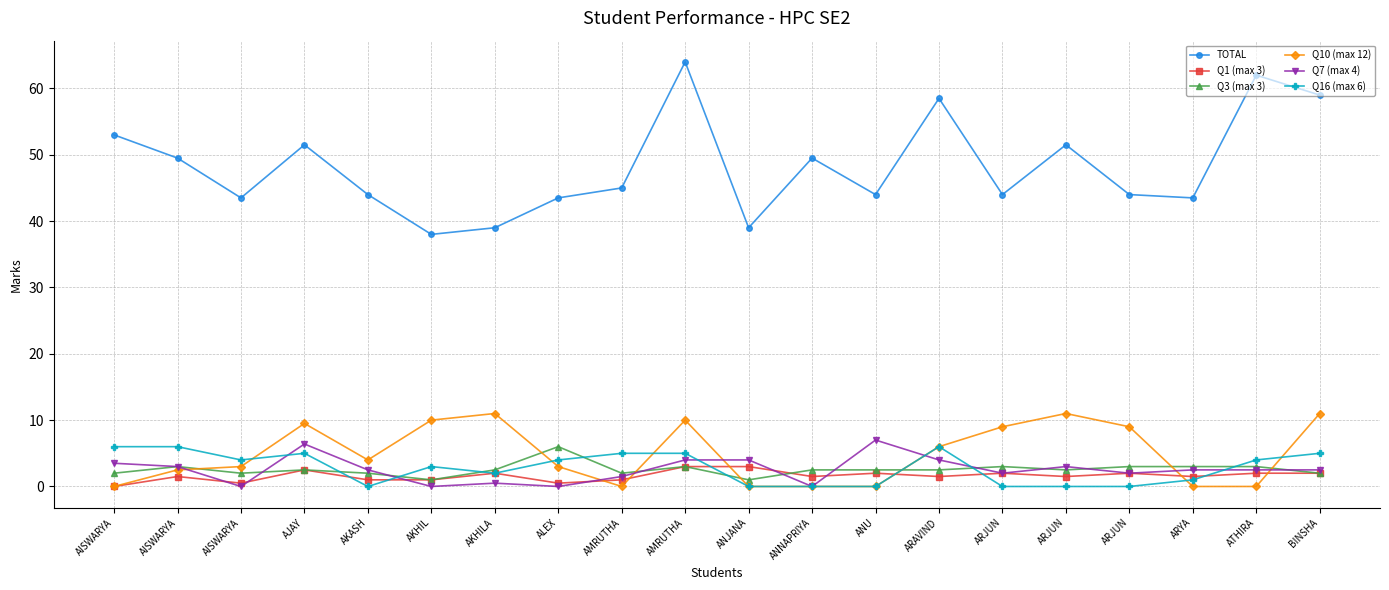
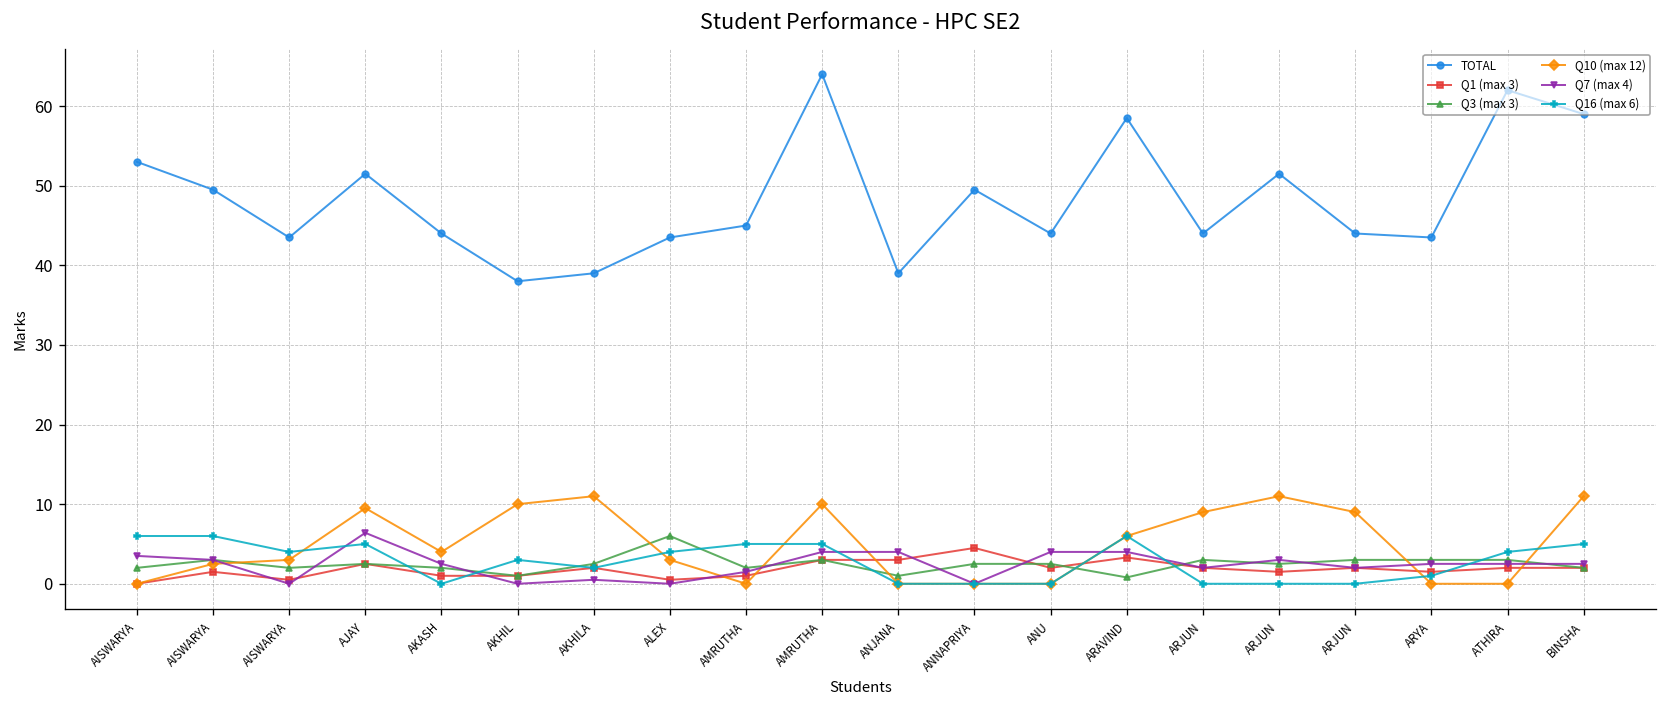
Q1 (max 3), ANNAPRIYA: 2 -> 5
Q7 (max 4), ANU: 7 -> 4
Q1 (max 3), ARAVIND: 2 -> 3
Q3 (max 3), ARAVIND: 3 -> 1
